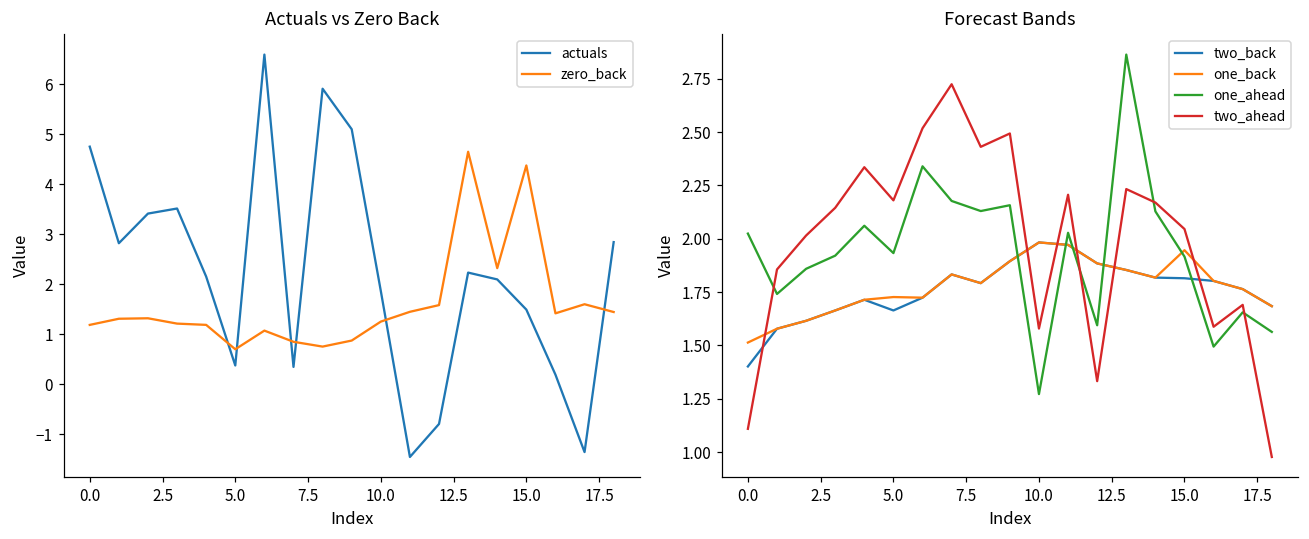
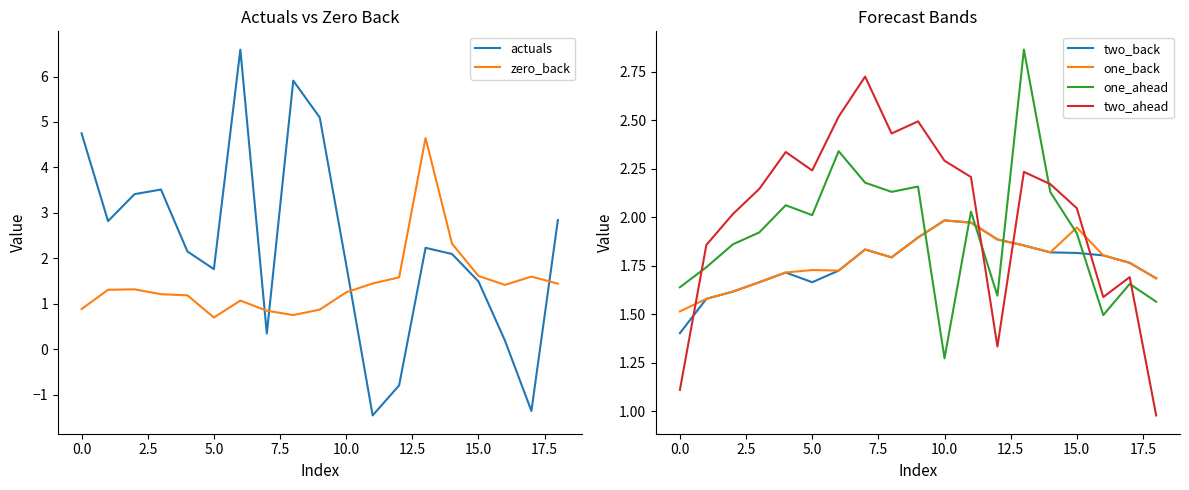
Actuals vs Zero Back, zero_back, 0.0: 1.2 -> 0.9
Actuals vs Zero Back, actuals, 5.0: 0.4 -> 1.8
Actuals vs Zero Back, zero_back, 15.0: 4.4 -> 1.6
Forecast Bands, one_ahead, 0.0: 2.02 -> 1.64
Forecast Bands, one_ahead, 5.0: 1.93 -> 2.01
Forecast Bands, two_ahead, 5.0: 2.18 -> 2.24
Forecast Bands, two_ahead, 10.0: 1.58 -> 2.29
